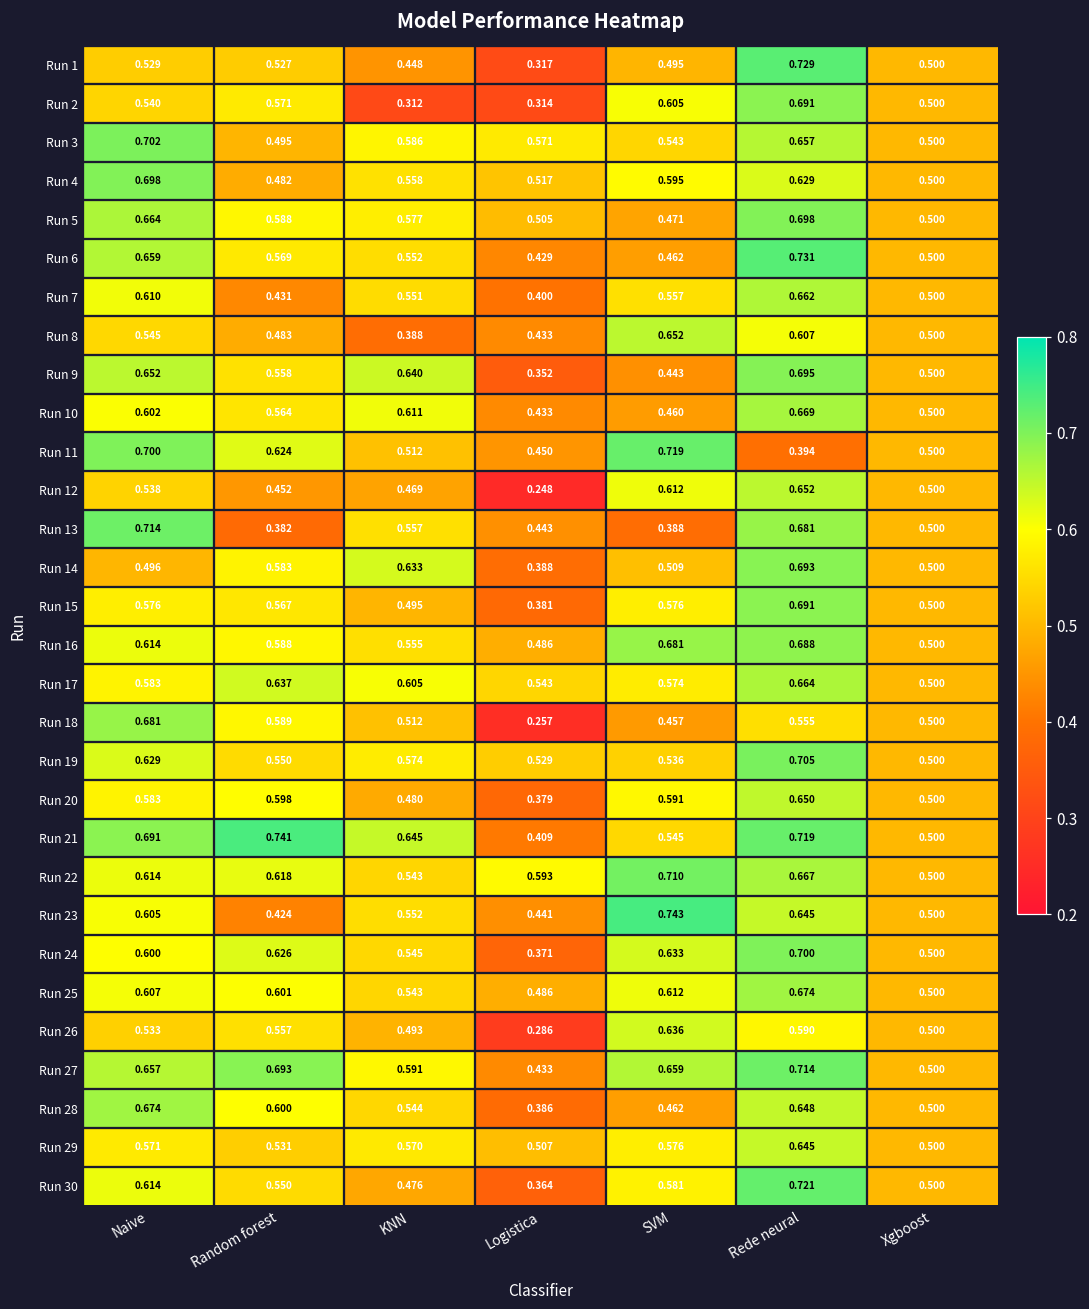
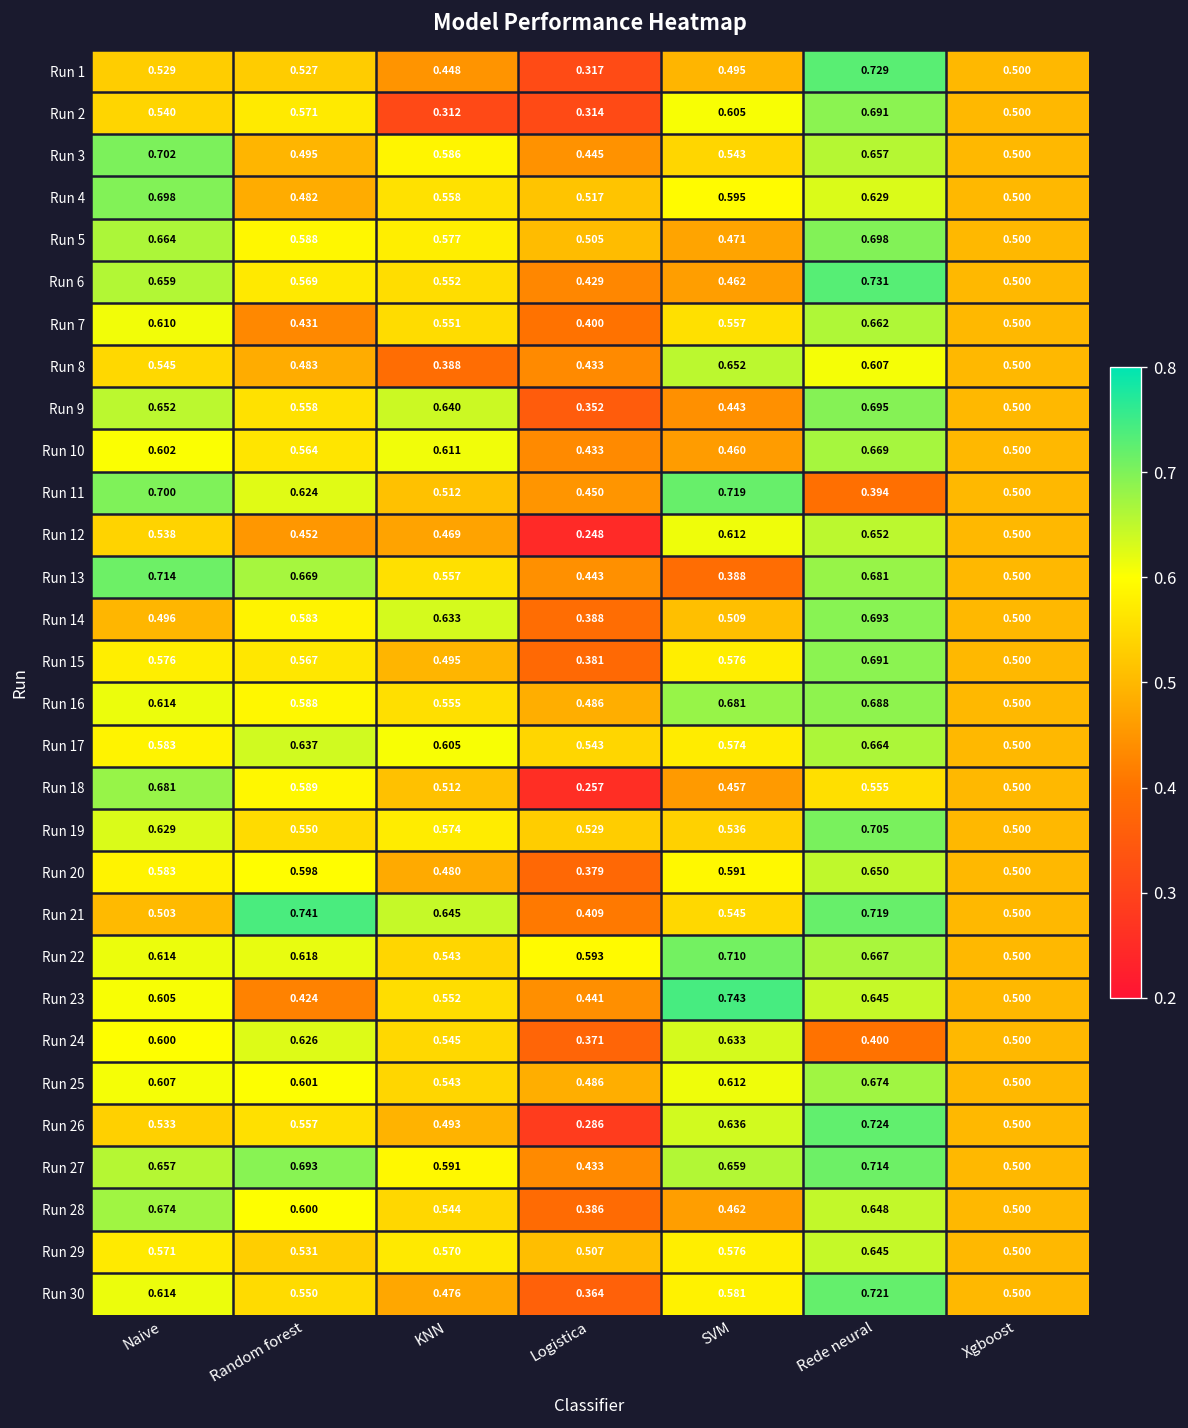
Run 3, Logistica: 0.571 -> 0.445
Run 13, Random forest: 0.382 -> 0.669
Run 21, Naive: 0.691 -> 0.503
Run 24, Rede neural: 0.700 -> 0.400
Run 26, Rede neural: 0.590 -> 0.724
